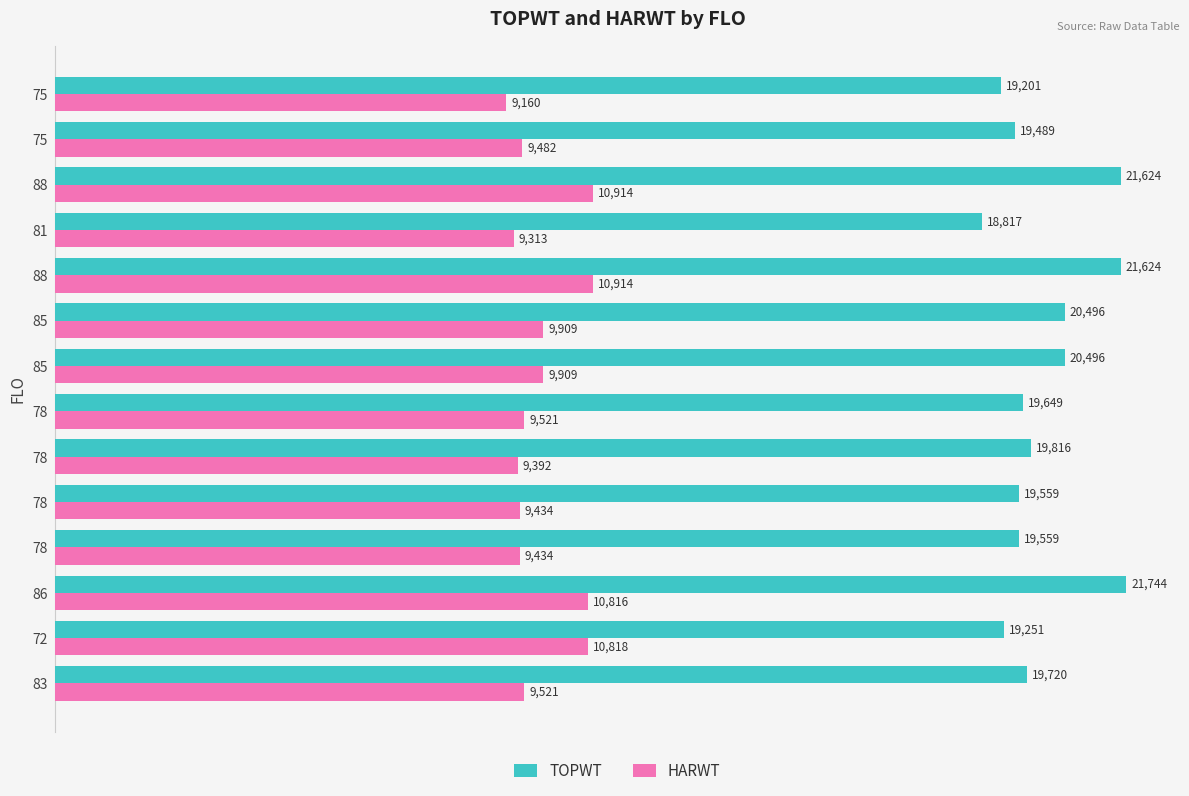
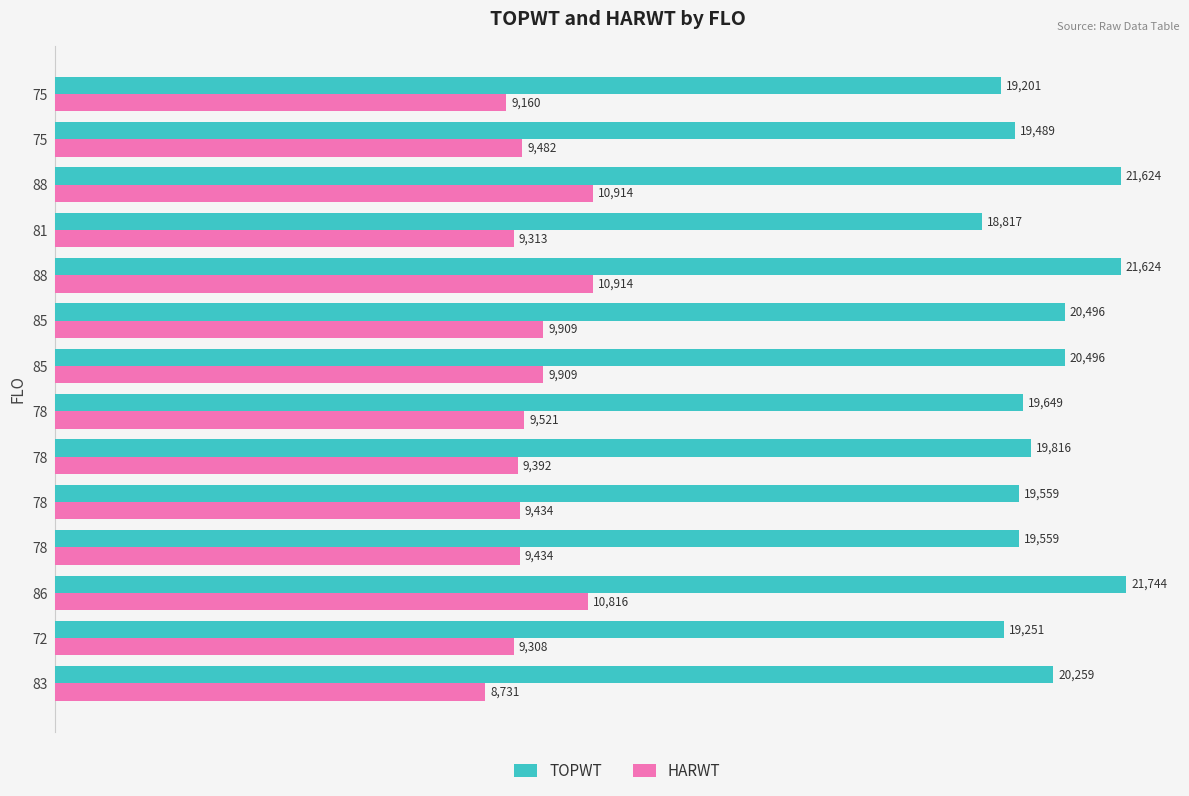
HARWT, 72: 10,818 -> 9,308
TOPWT, 83: 19,720 -> 20,259
HARWT, 83: 9,521 -> 8,731
